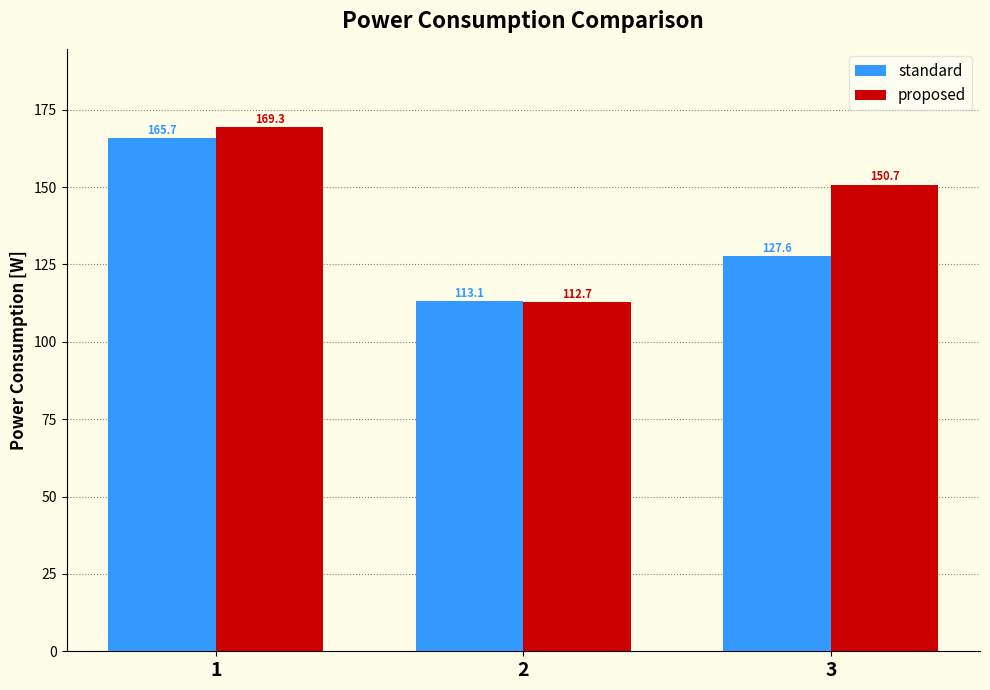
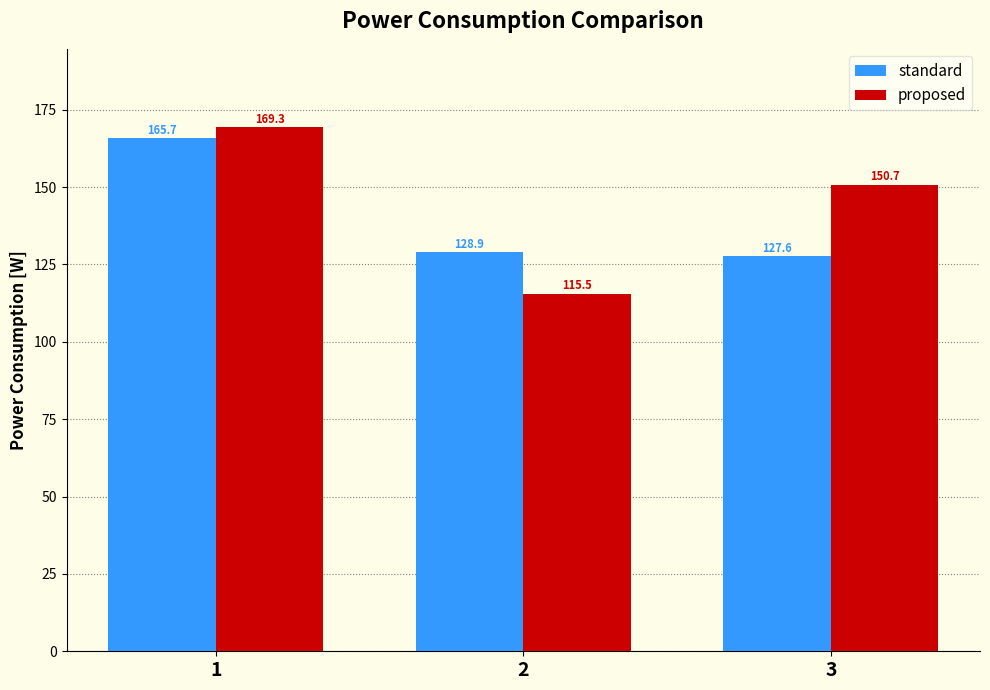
standard, 2: 113.1 -> 128.9
proposed, 2: 112.7 -> 115.5
